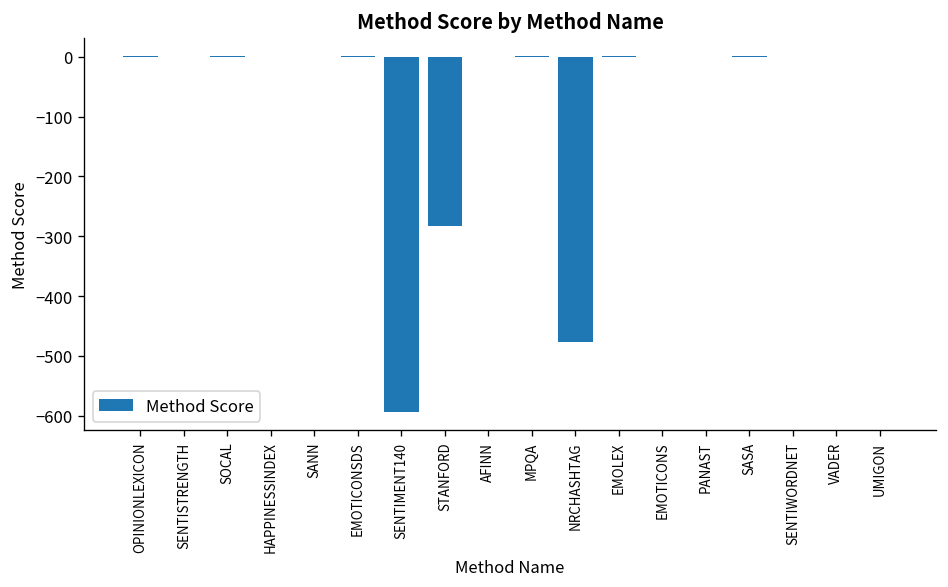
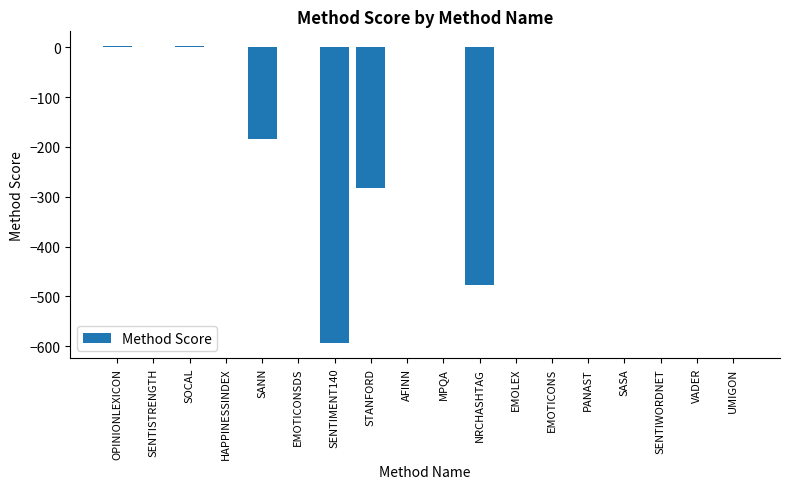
SANN: 0 -> -180
